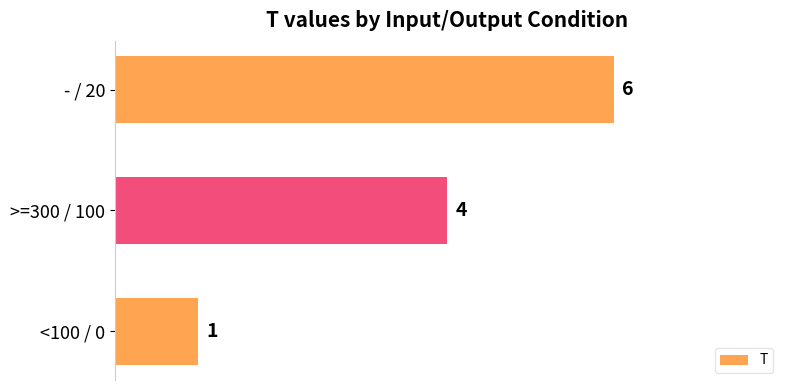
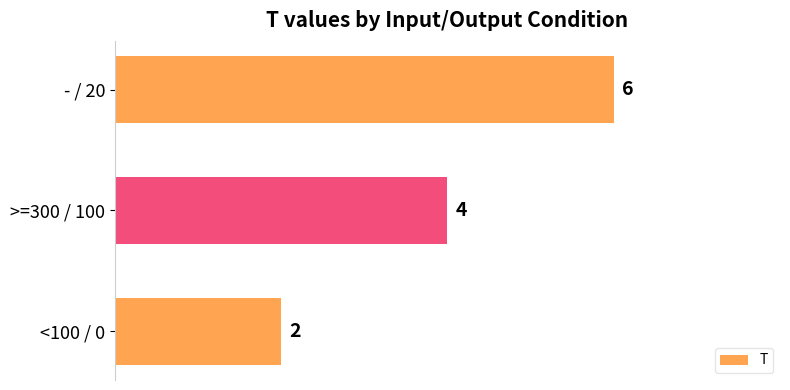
<100 / 0: 1 -> 2
